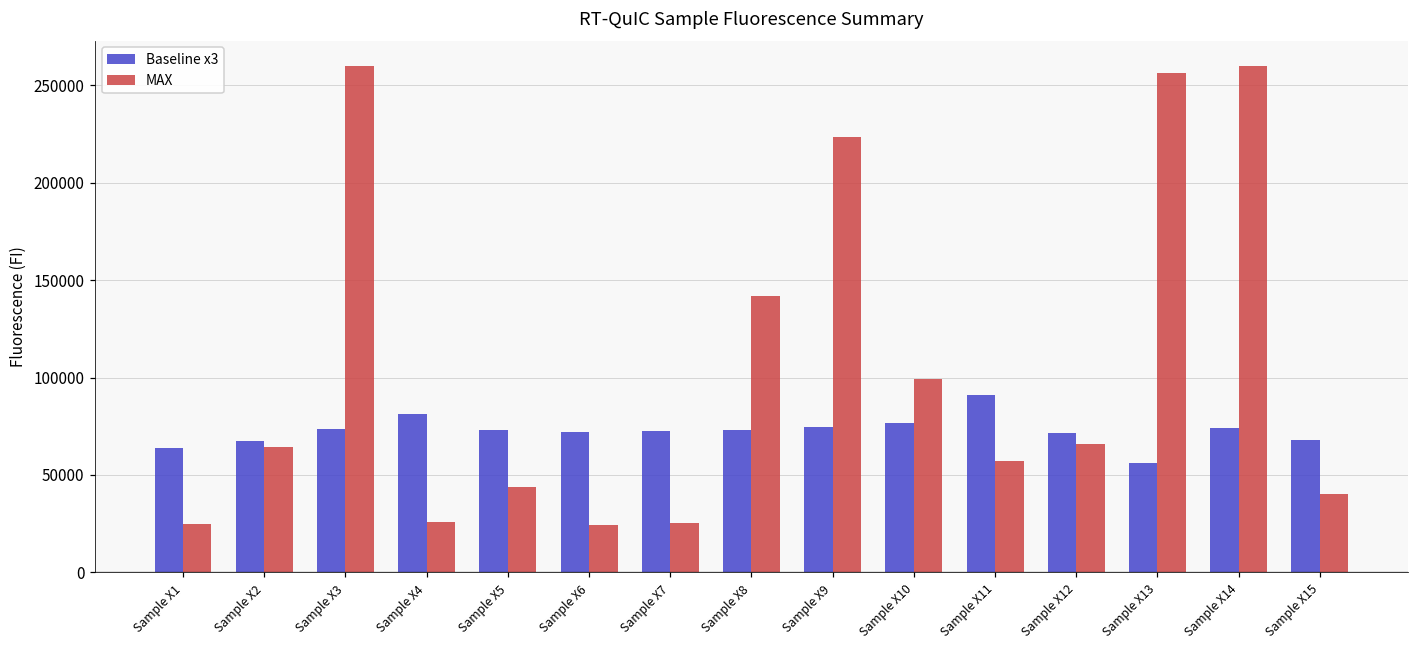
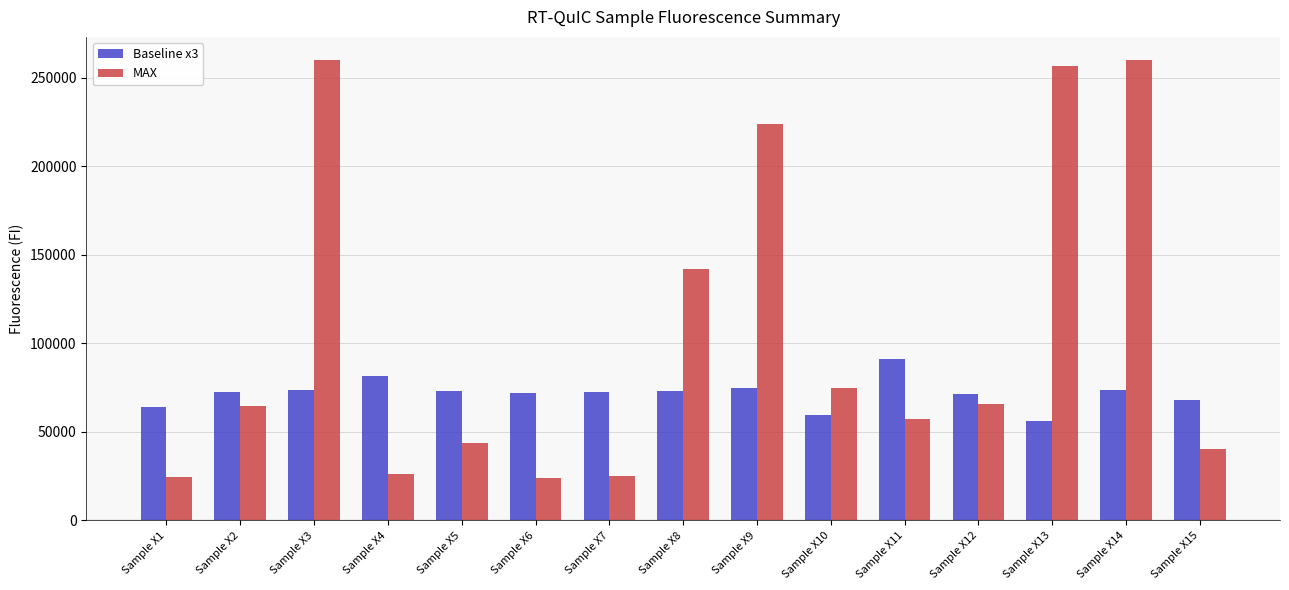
Baseline x3, Sample X2: 68000 -> 72000
Baseline x3, Sample X10: 77000 -> 60000
MAX, Sample X10: 99000 -> 75000
